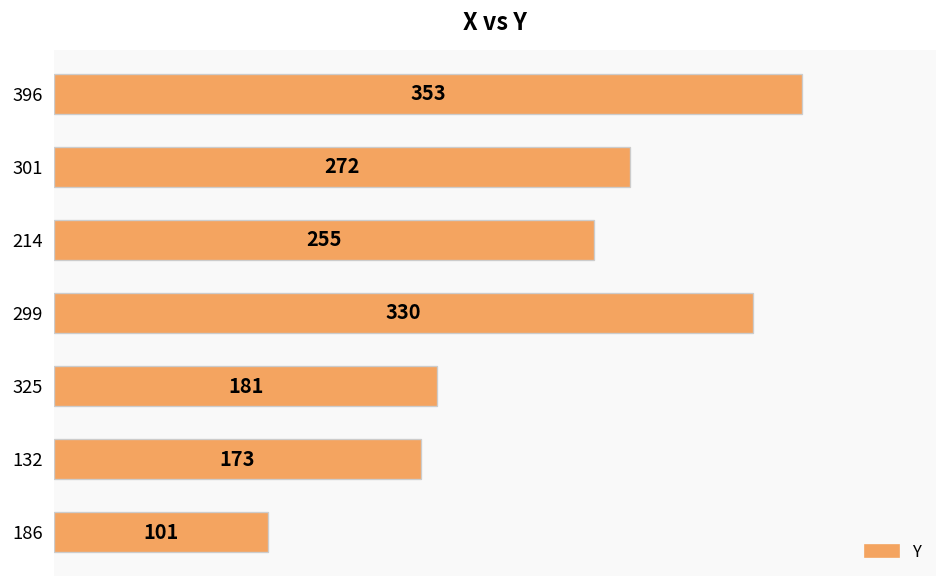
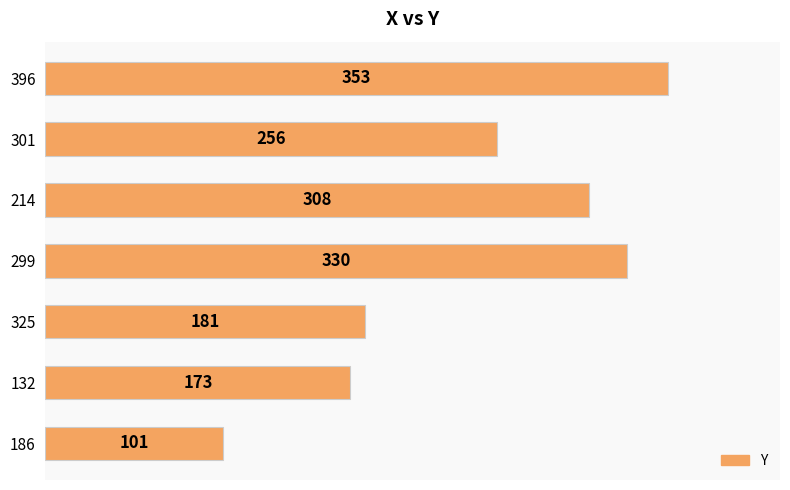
301: 272 -> 256
214: 255 -> 308
